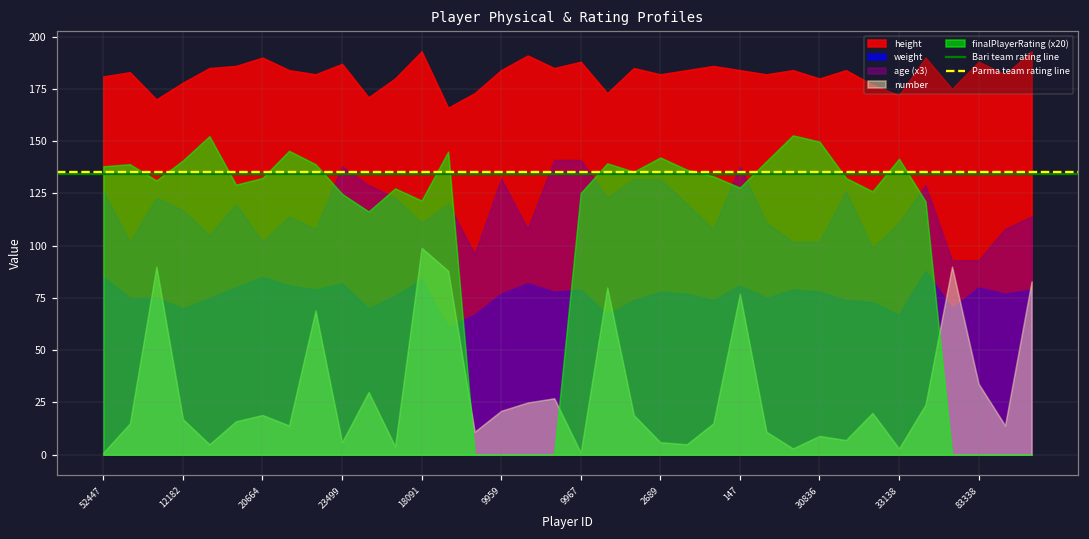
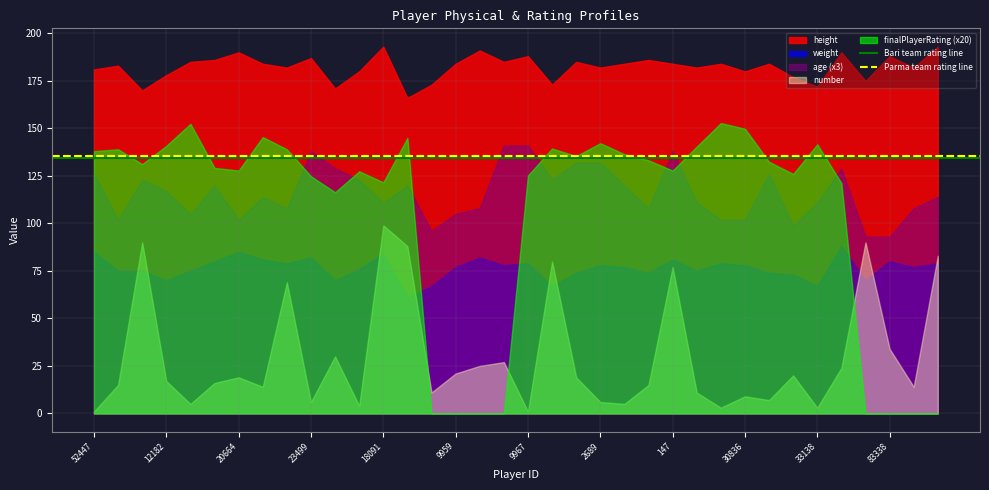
finalPlayerRating (x20), 20664: 132 -> 128
age (x3), 9959: 132 -> 105
